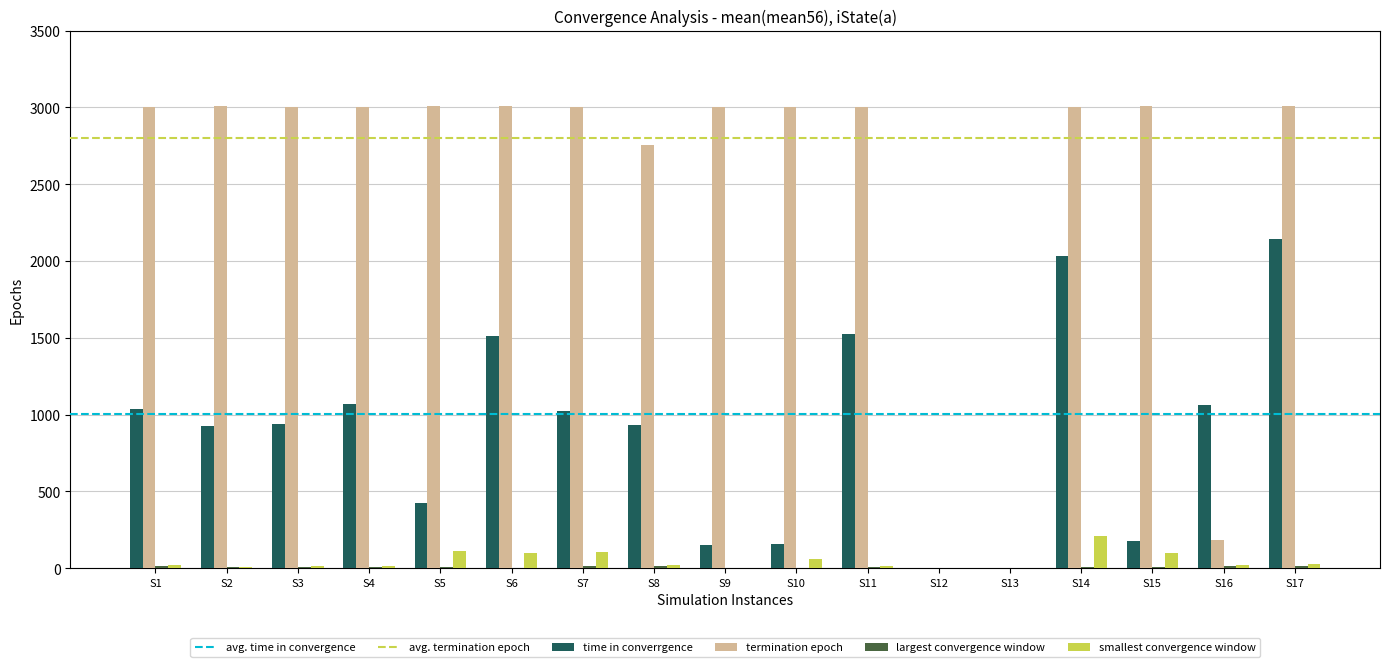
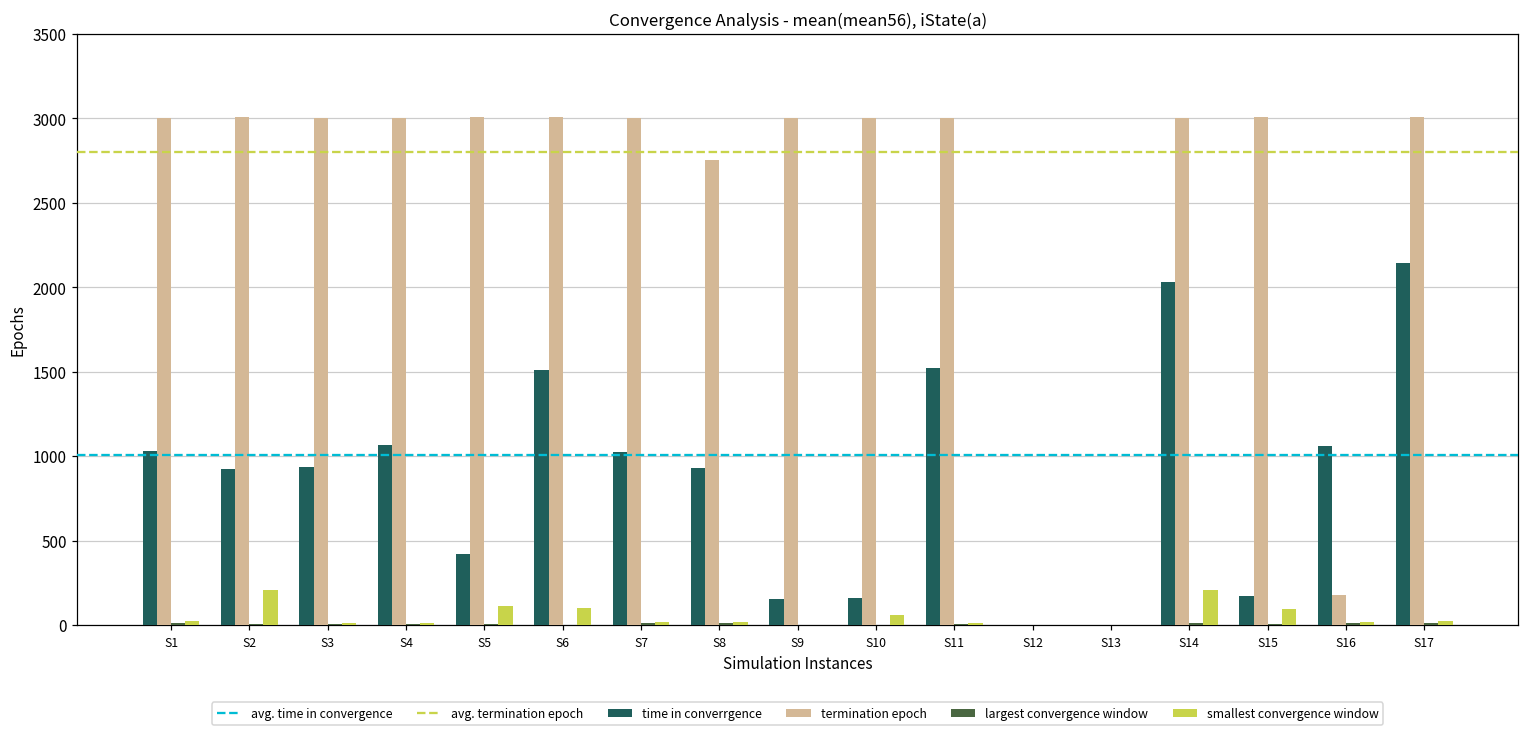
smallest convergence window, S2: 10 -> 210
smallest convergence window, S7: 100 -> 20
